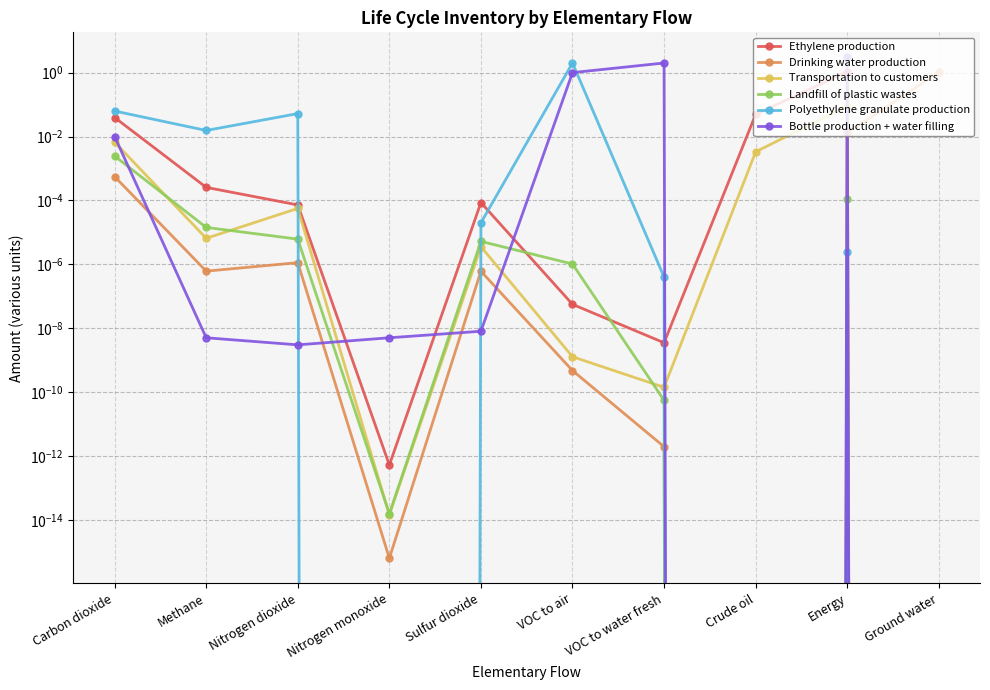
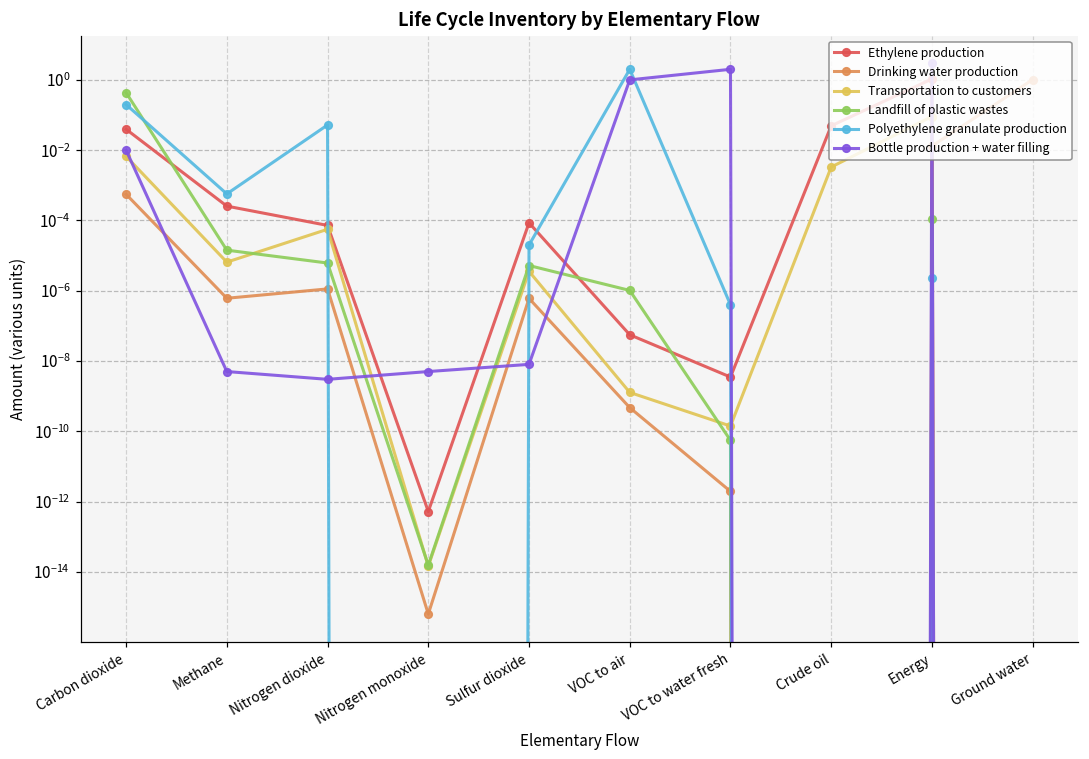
Landfill of plastic wastes, Carbon dioxide: 0.002 -> 0.4
Polyethylene granulate production, Carbon dioxide: 0.06 -> 0.2
Polyethylene granulate production, Methane: 0.02 -> 0.0006
